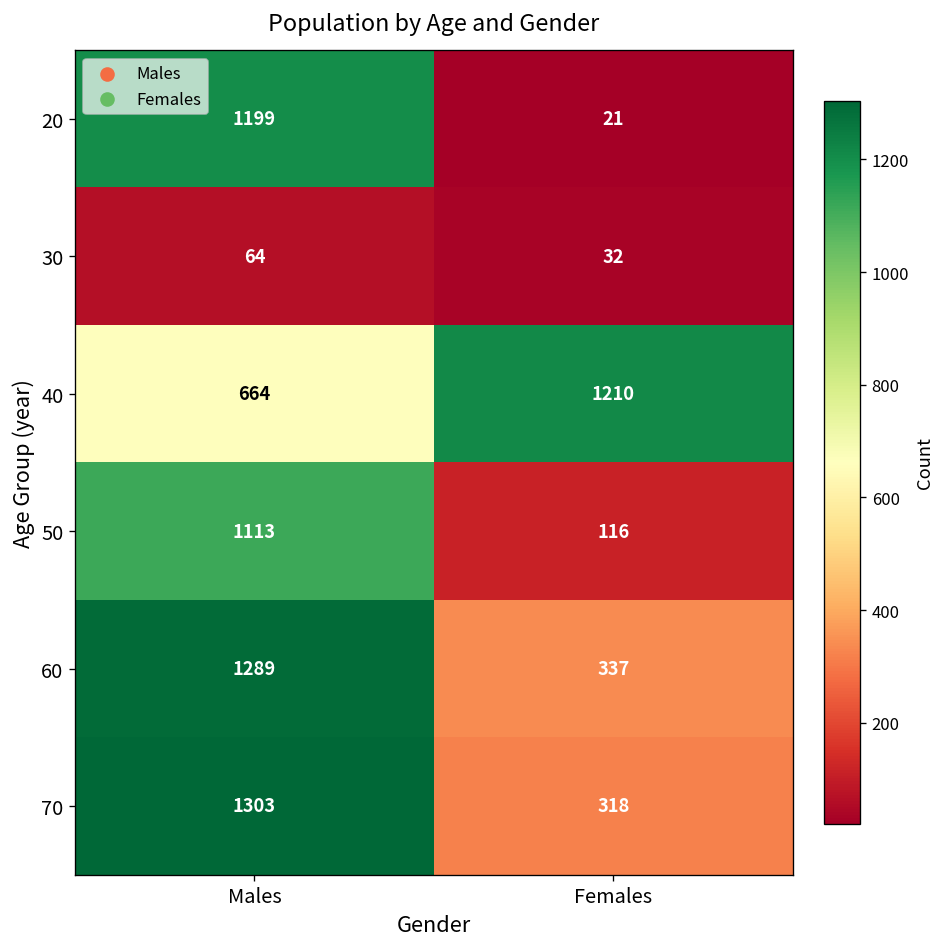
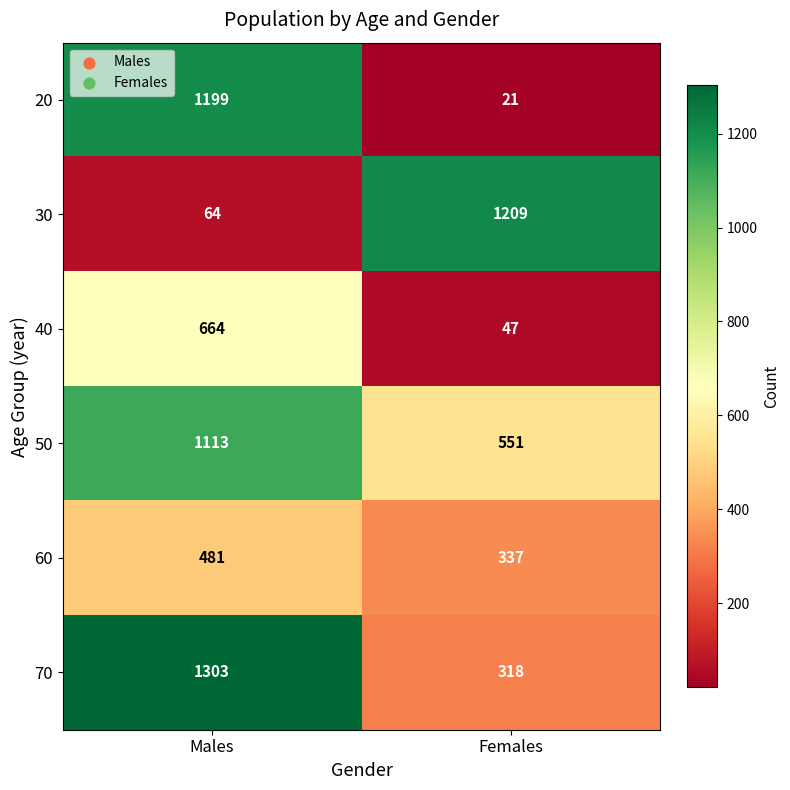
30, Females: 32 -> 1209
40, Females: 1210 -> 47
50, Females: 116 -> 551
60, Males: 1289 -> 481
